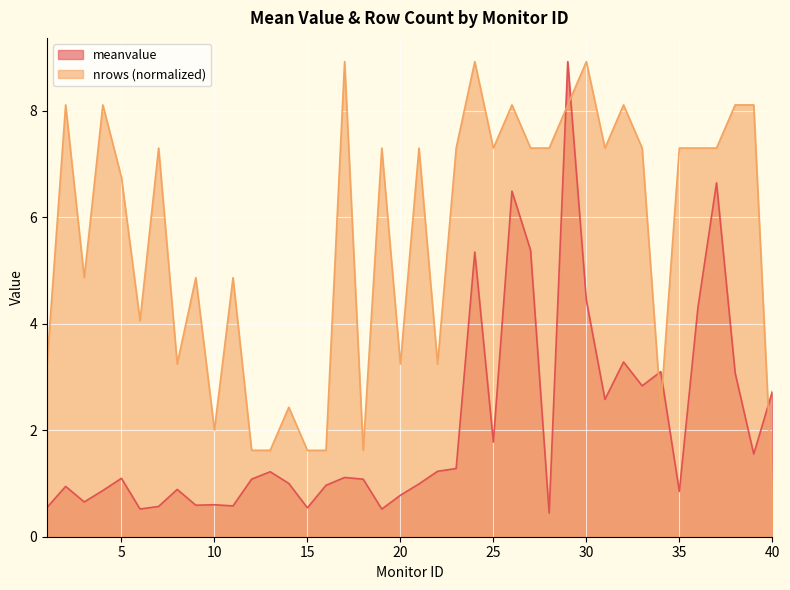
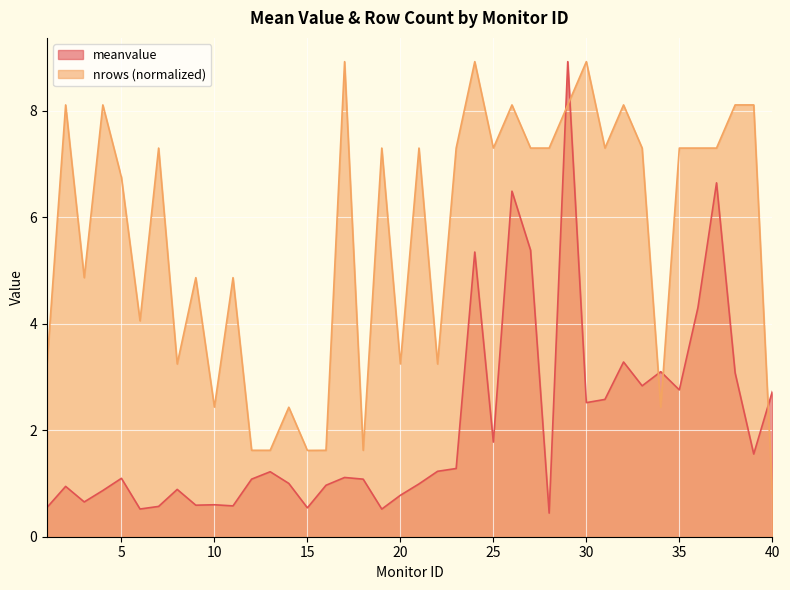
nrows (normalized), 10: 2.0 -> 2.4
meanvalue, 30: 4.4 -> 2.5
meanvalue, 35: 0.8 -> 2.8
